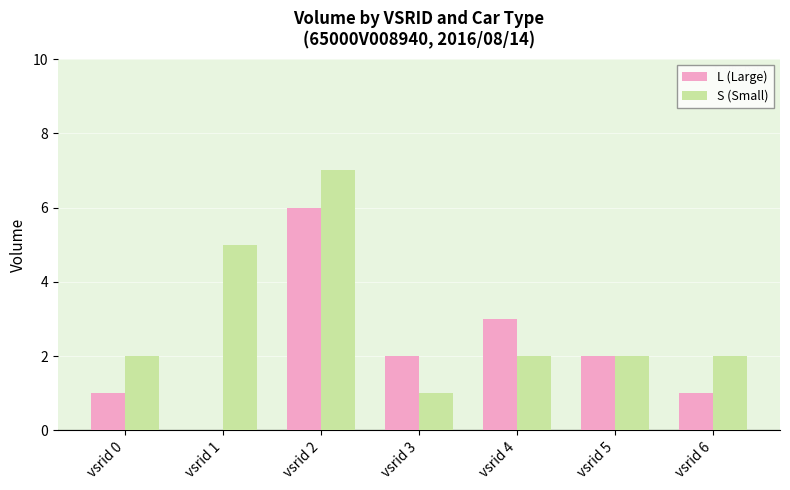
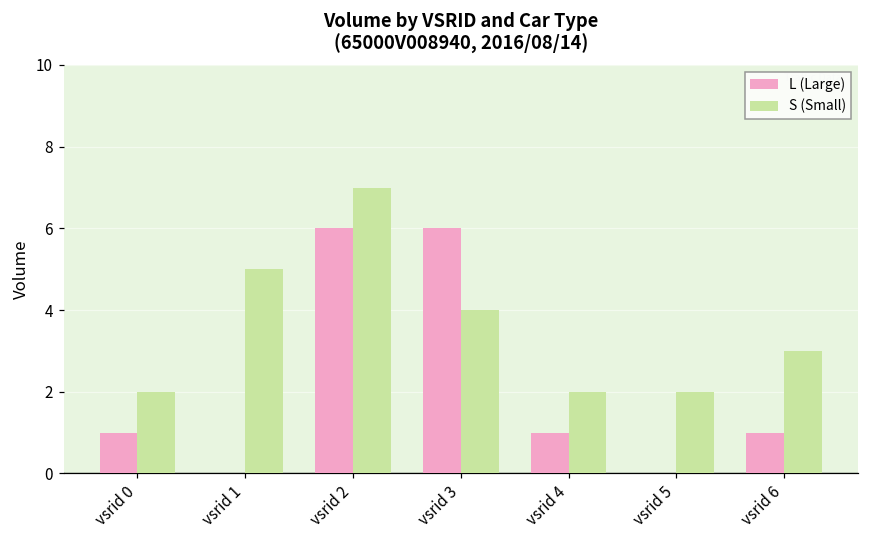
L (Large), vsrid 3: 2 -> 6
S (Small), vsrid 3: 1 -> 4
L (Large), vsrid 4: 3 -> 1
L (Large), vsrid 5: 2 -> 0
S (Small), vsrid 6: 2 -> 3
